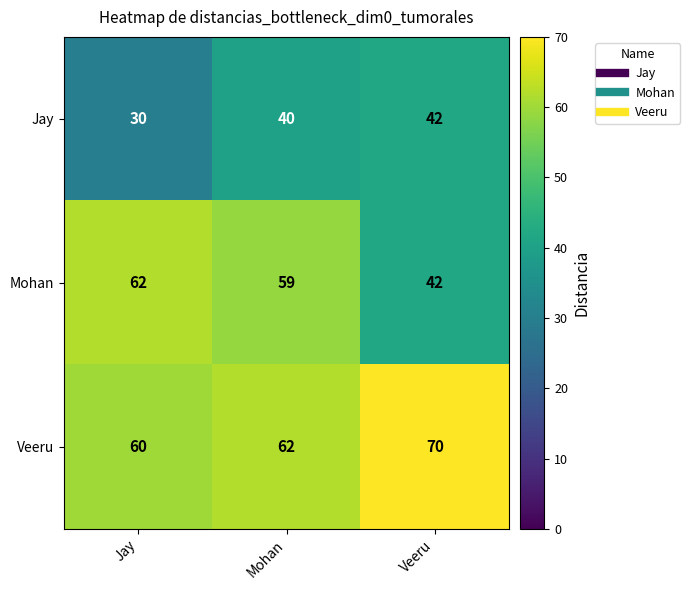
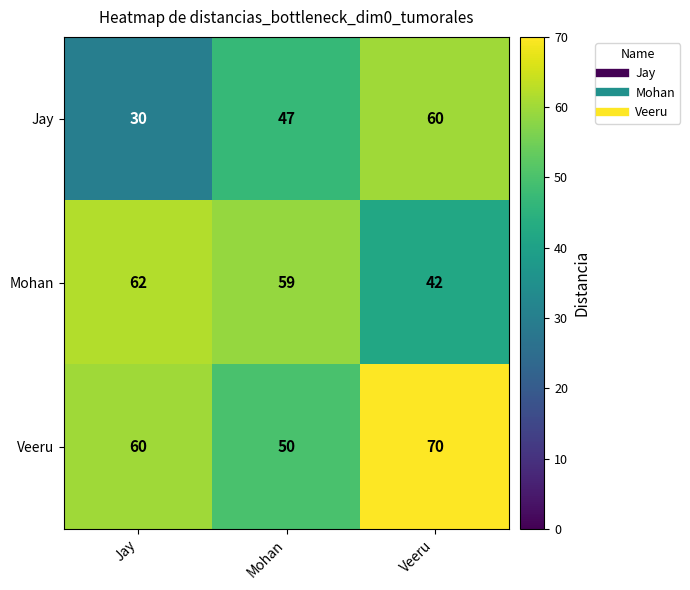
Jay, Mohan: 40 -> 47
Jay, Veeru: 42 -> 60
Veeru, Mohan: 62 -> 50
